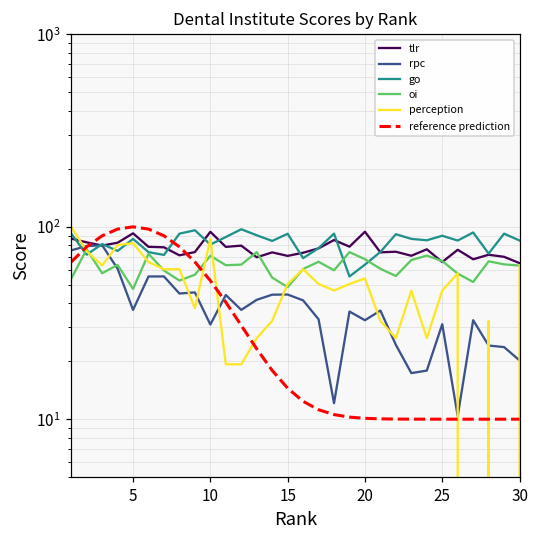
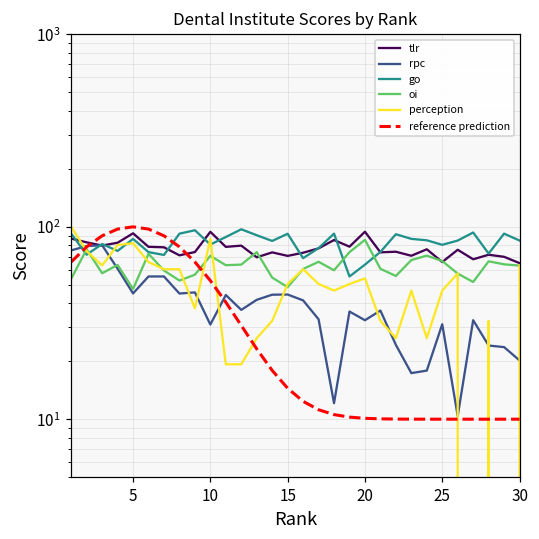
rpc, 5: 37 -> 45
oi, 20: 68 -> 90
go, 25: 90 -> 80
